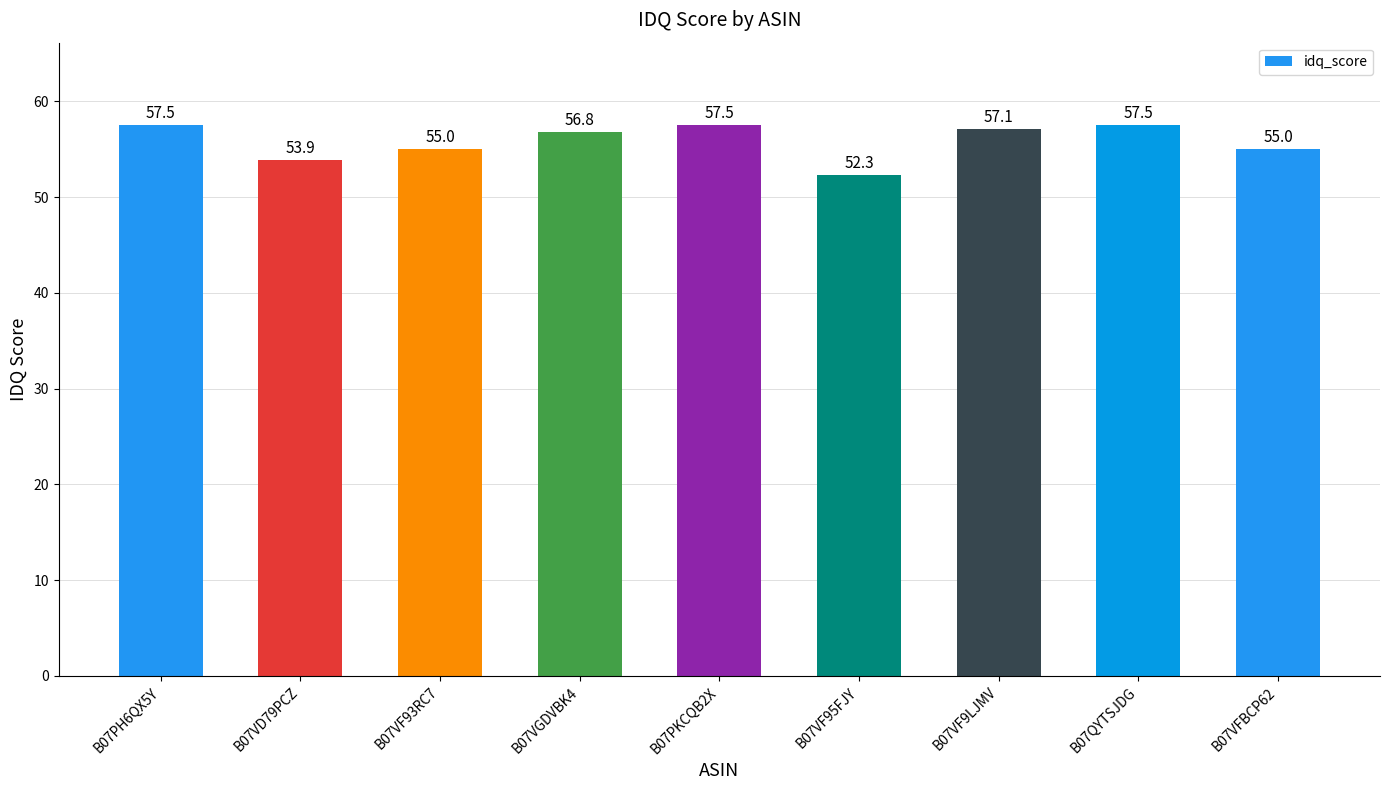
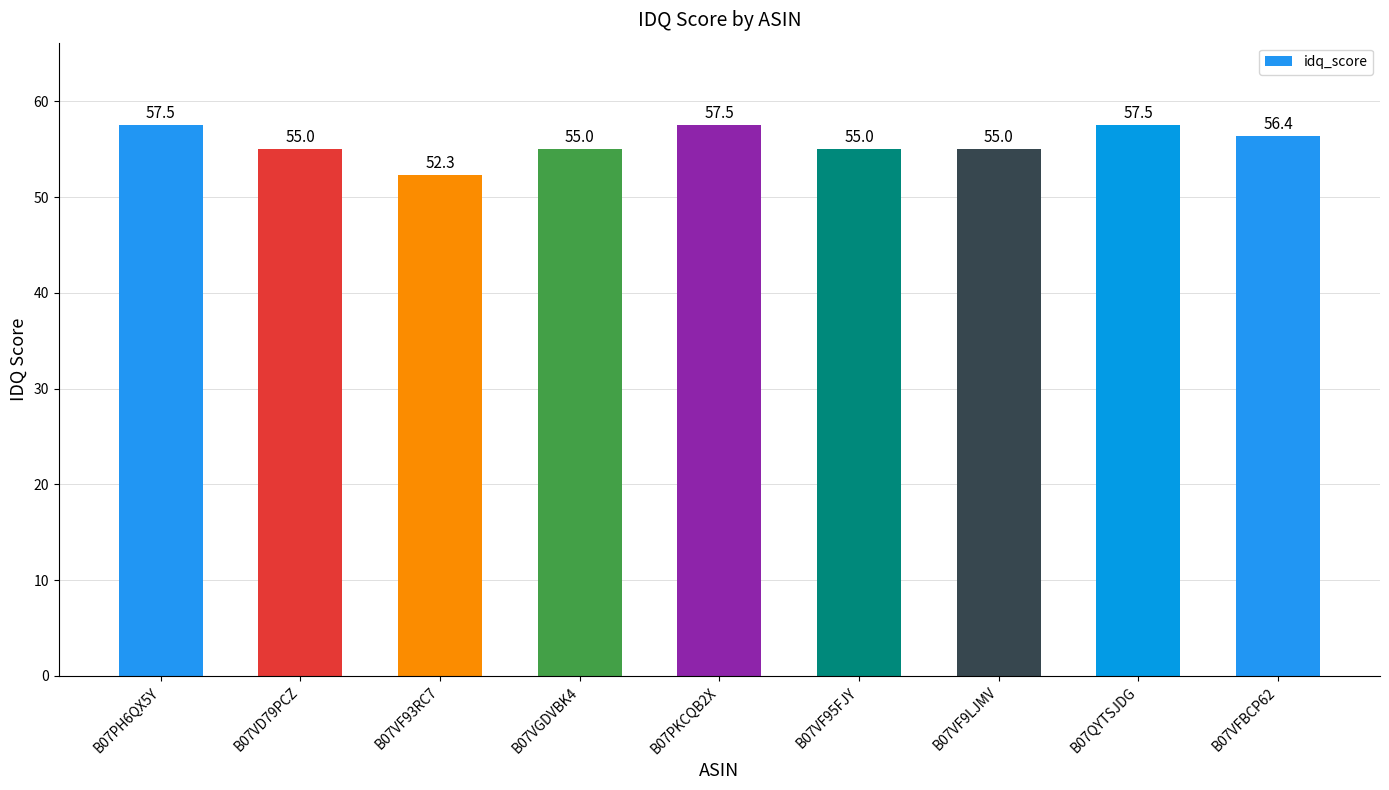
B07VD79PCZ: 53.9 -> 55.0
B07VF93RC7: 55.0 -> 52.3
B07VGDVBK4: 56.8 -> 55.0
B07VF95FJY: 52.3 -> 55.0
B07VF9LJMV: 57.1 -> 55.0
B07VFBCP62: 55.0 -> 56.4
